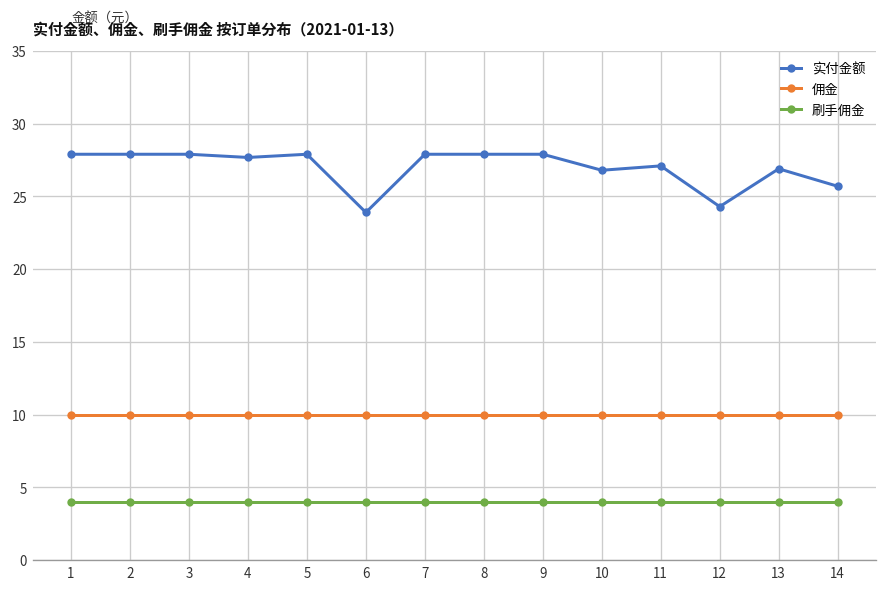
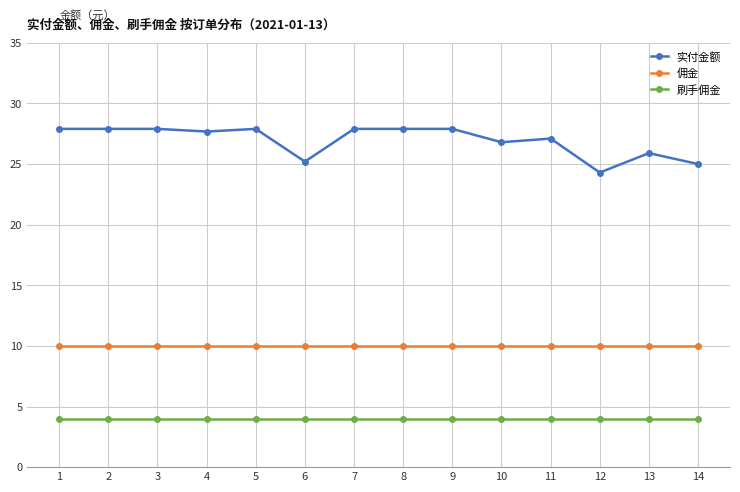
实付金额, 6: 23.9 -> 25.2
实付金额, 13: 26.9 -> 25.9
实付金额, 14: 25.7 -> 25.0
